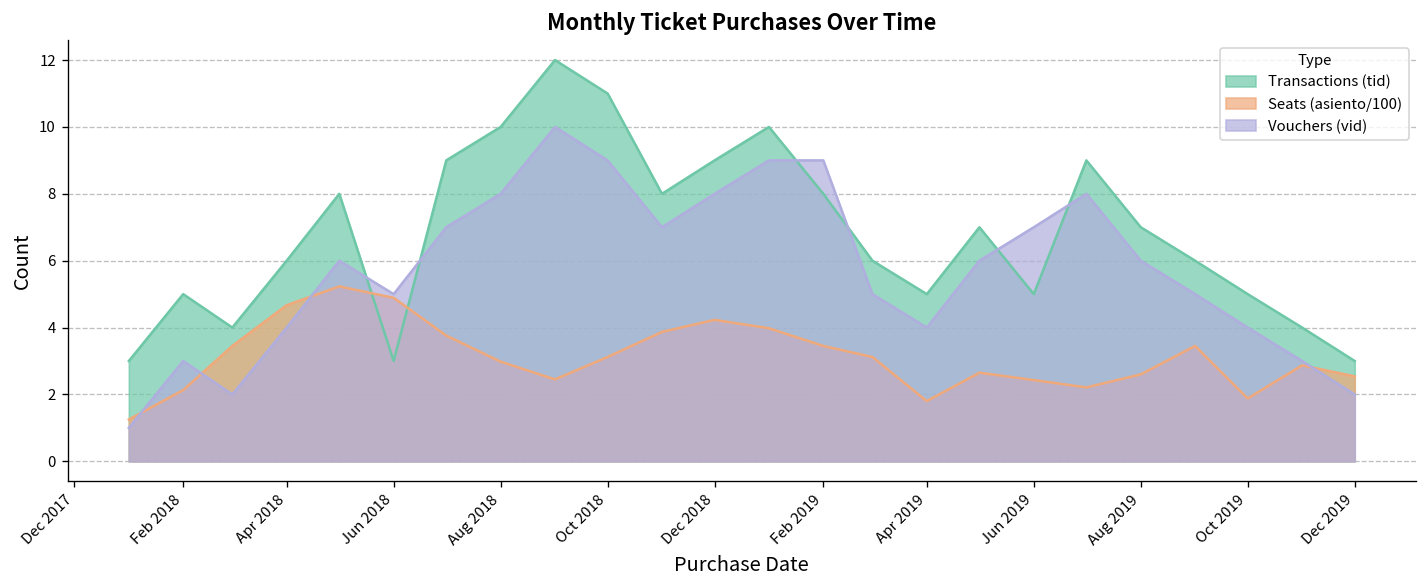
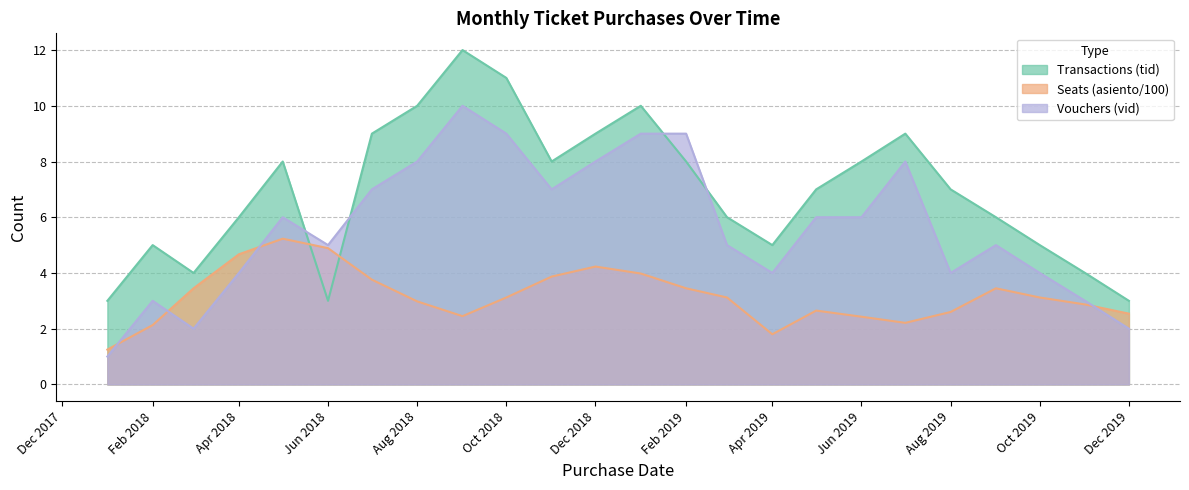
Transactions (tid), Jun 2019: 5 -> 8
Vouchers (vid), Jun 2019: 7 -> 6
Vouchers (vid), Aug 2019: 6 -> 4
Seats (asiento/100), Oct 2019: 1.9 -> 3.1
